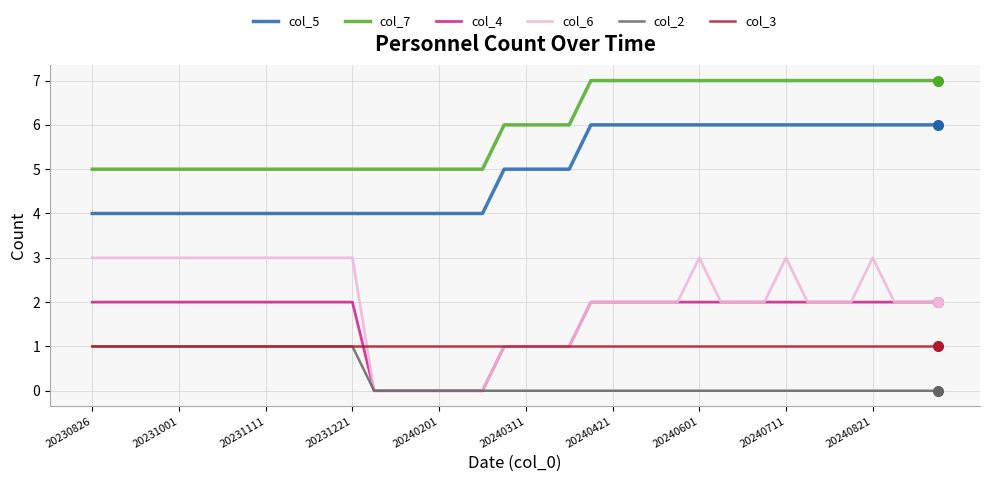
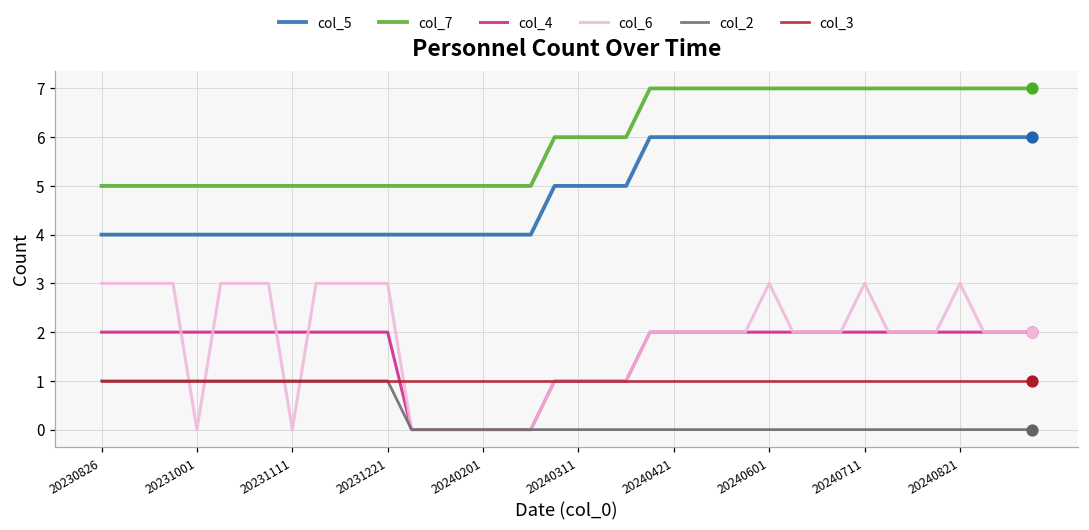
col_6, 20231001: 3 -> 0
col_6, 20231111: 3 -> 0
